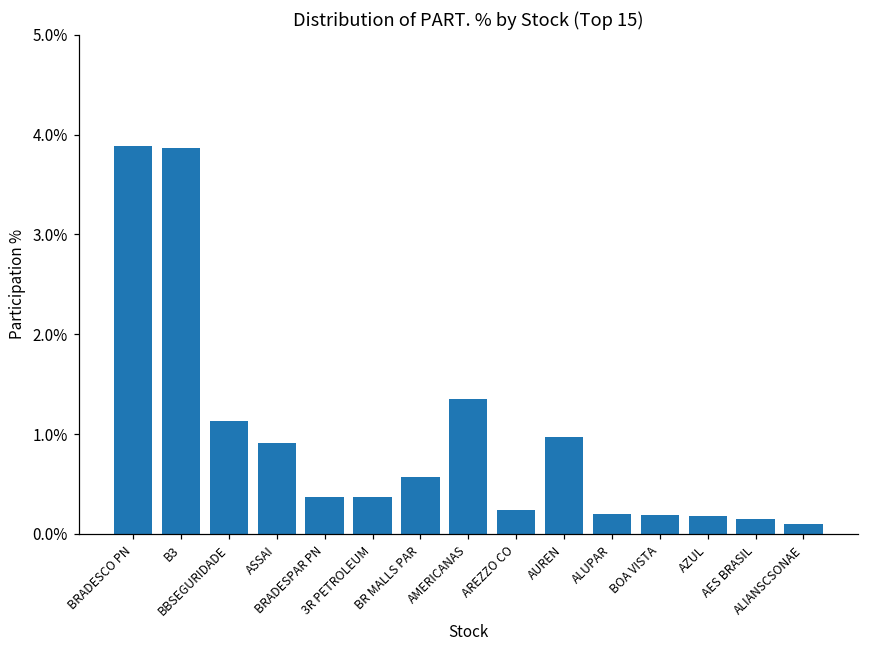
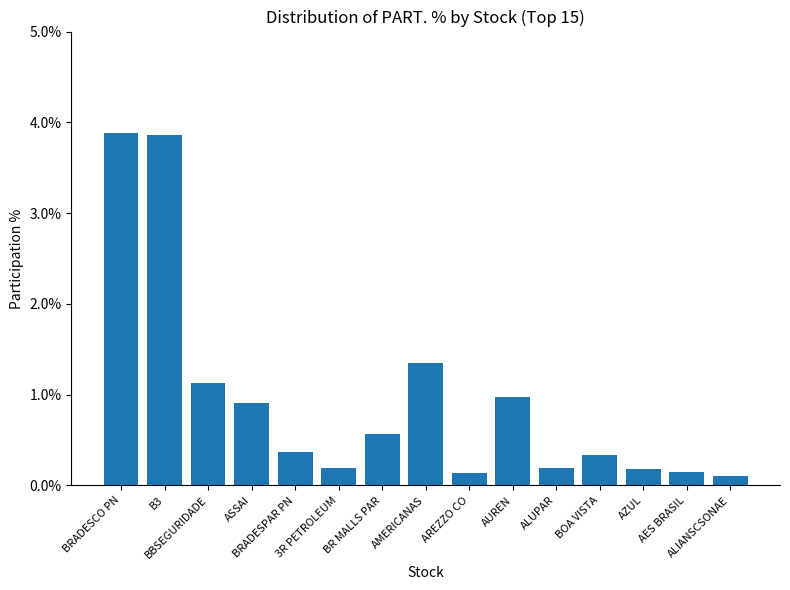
3R PETROLEUM: 0.4% -> 0.2%
AREZZO CO: 0.2% -> 0.1%
BOA VISTA: 0.2% -> 0.3%
